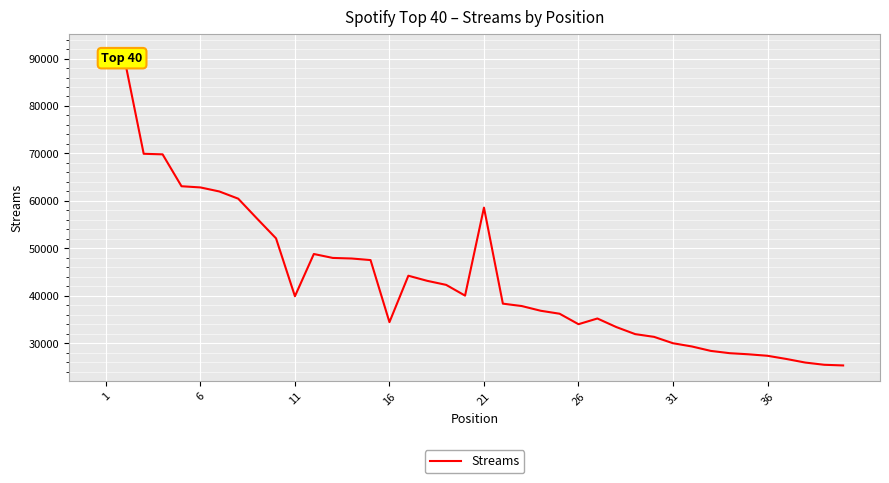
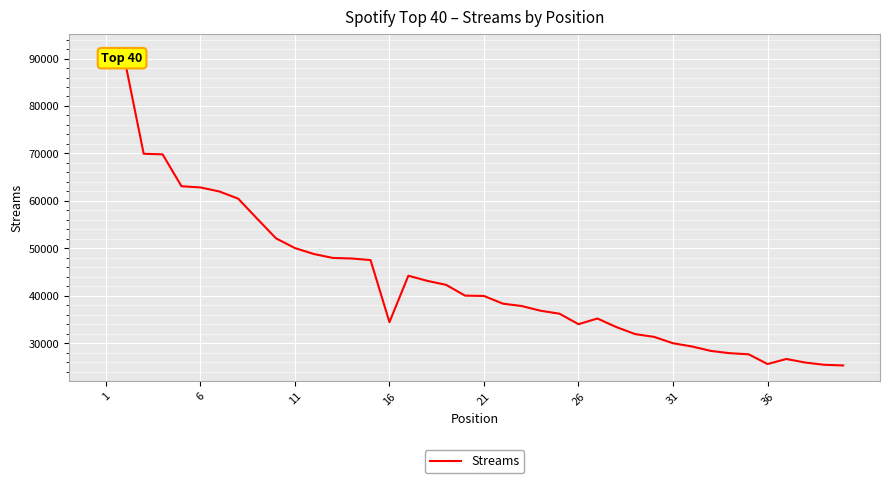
11: 40000 -> 50000
21: 59000 -> 40000
36: 27000 -> 26000
